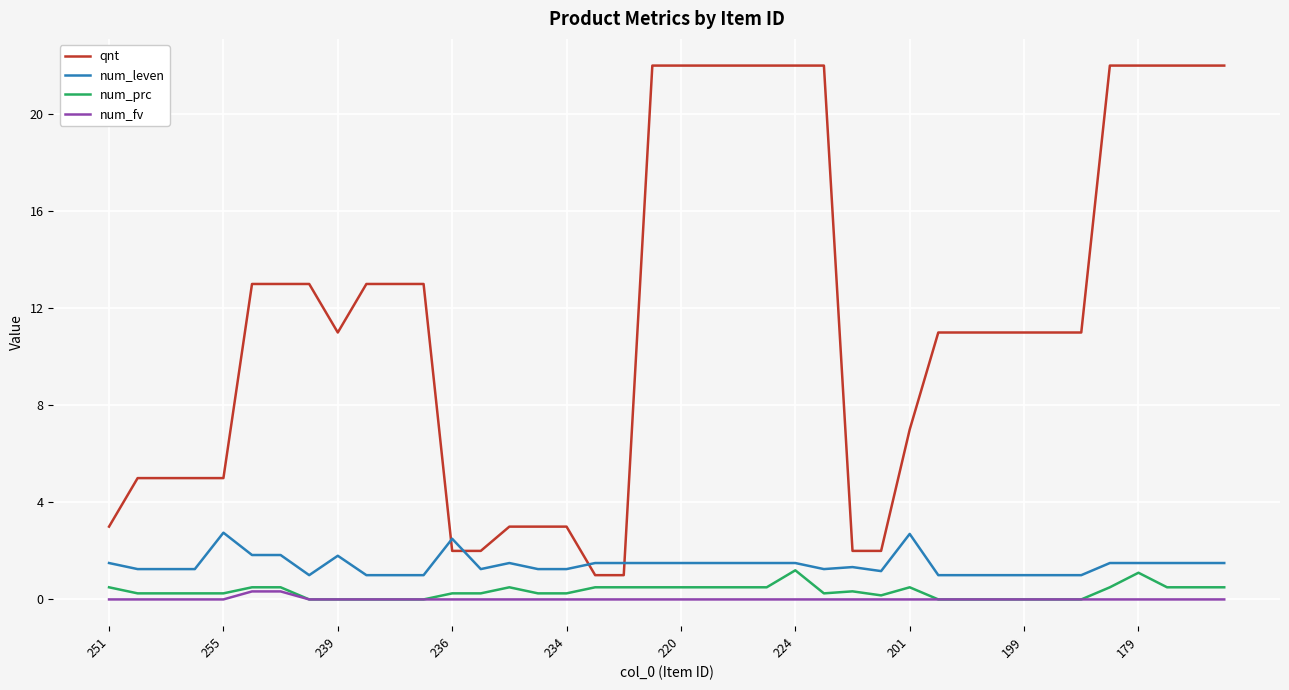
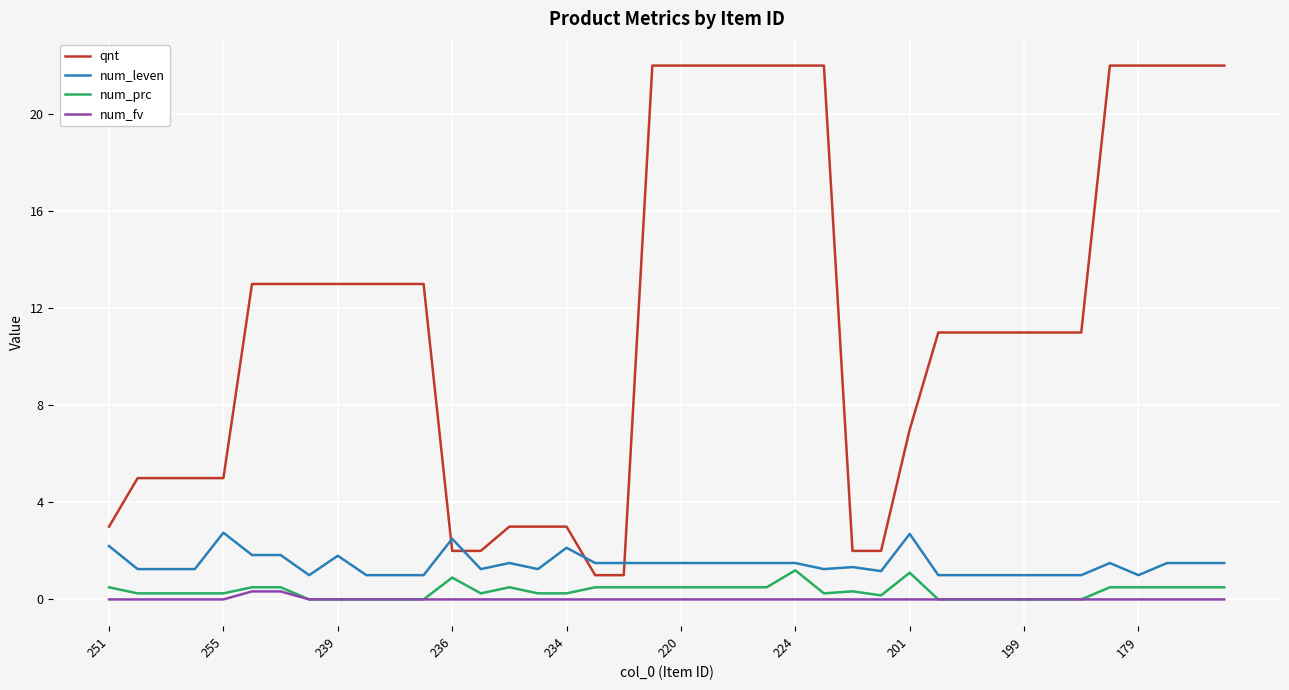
num_leven, 251: 1.5 -> 2.2
qnt, 239: 11 -> 13
num_prc, 236: 0.3 -> 0.9
num_leven, 234: 1.3 -> 2.1
num_prc, 201: 0.5 -> 1.1
num_leven, 179: 1.5 -> 1.0
num_prc, 179: 1.1 -> 0.5
